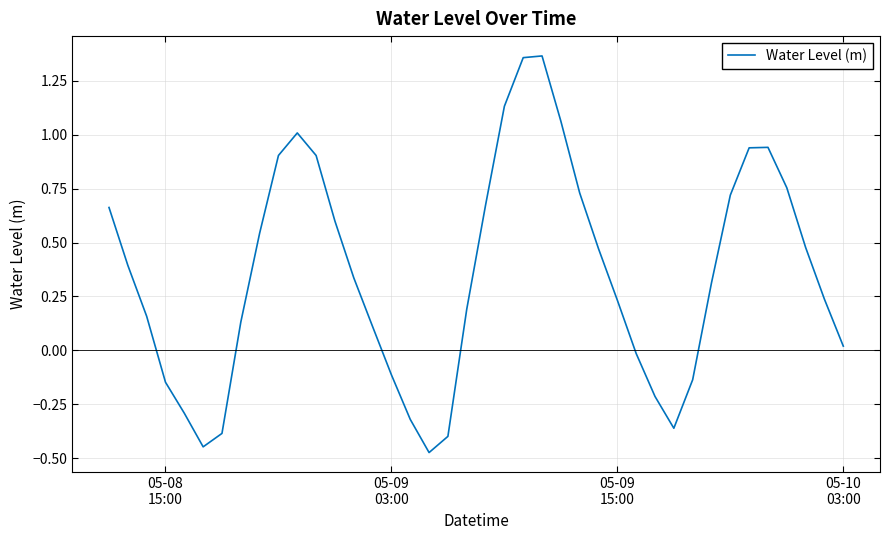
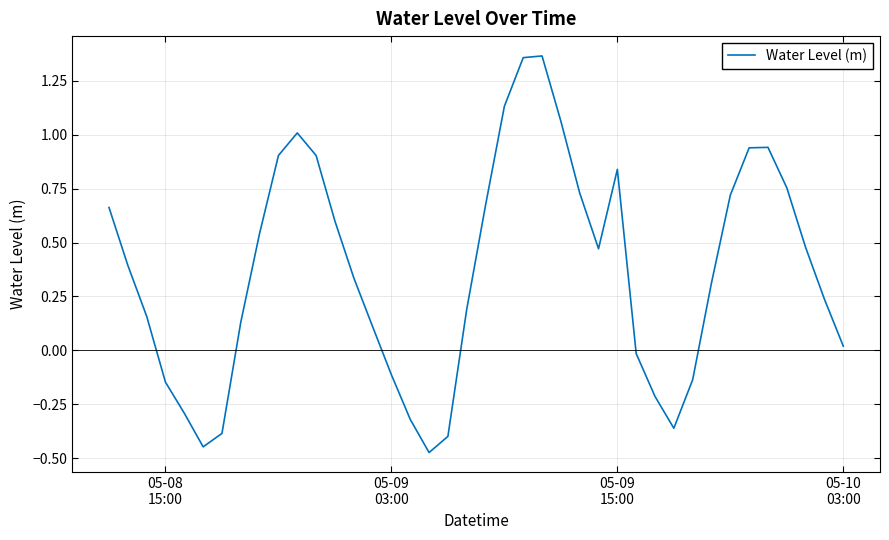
05-09 15:00: 0.23 -> 0.84
